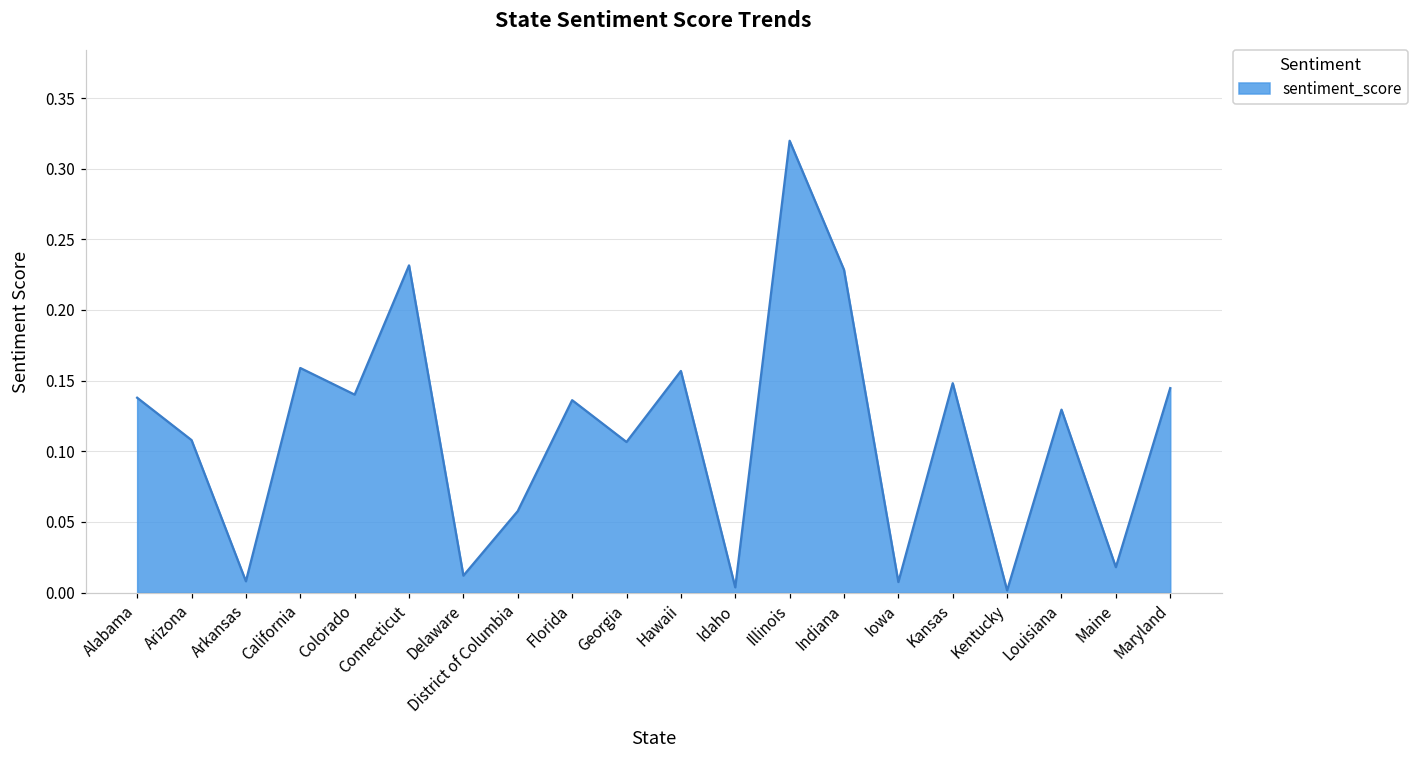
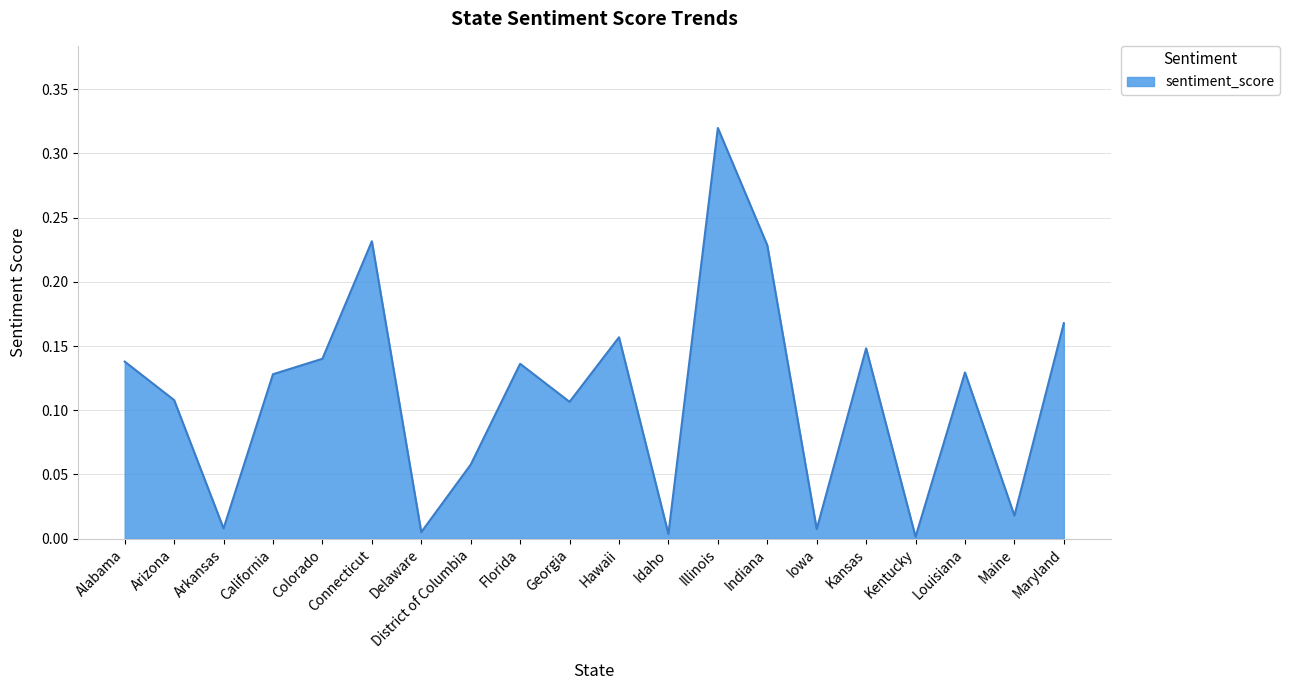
California: 0.159 -> 0.128
Delaware: 0.012 -> 0.005
Maryland: 0.145 -> 0.168
